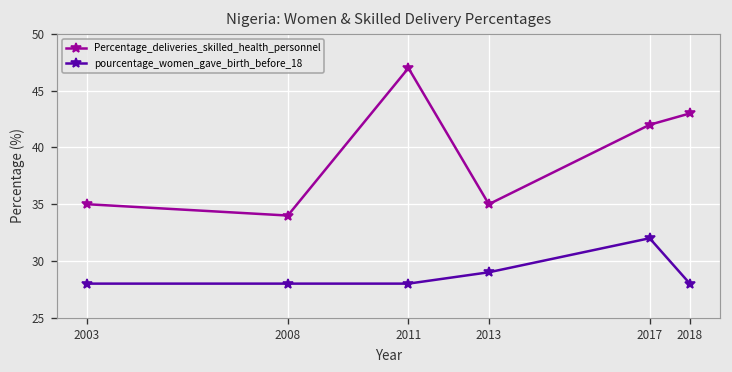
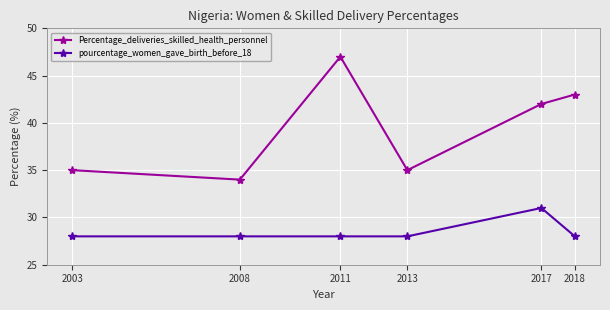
pourcentage_women_gave_birth_before_18, 2013: 29 -> 28
pourcentage_women_gave_birth_before_18, 2017: 32 -> 31
